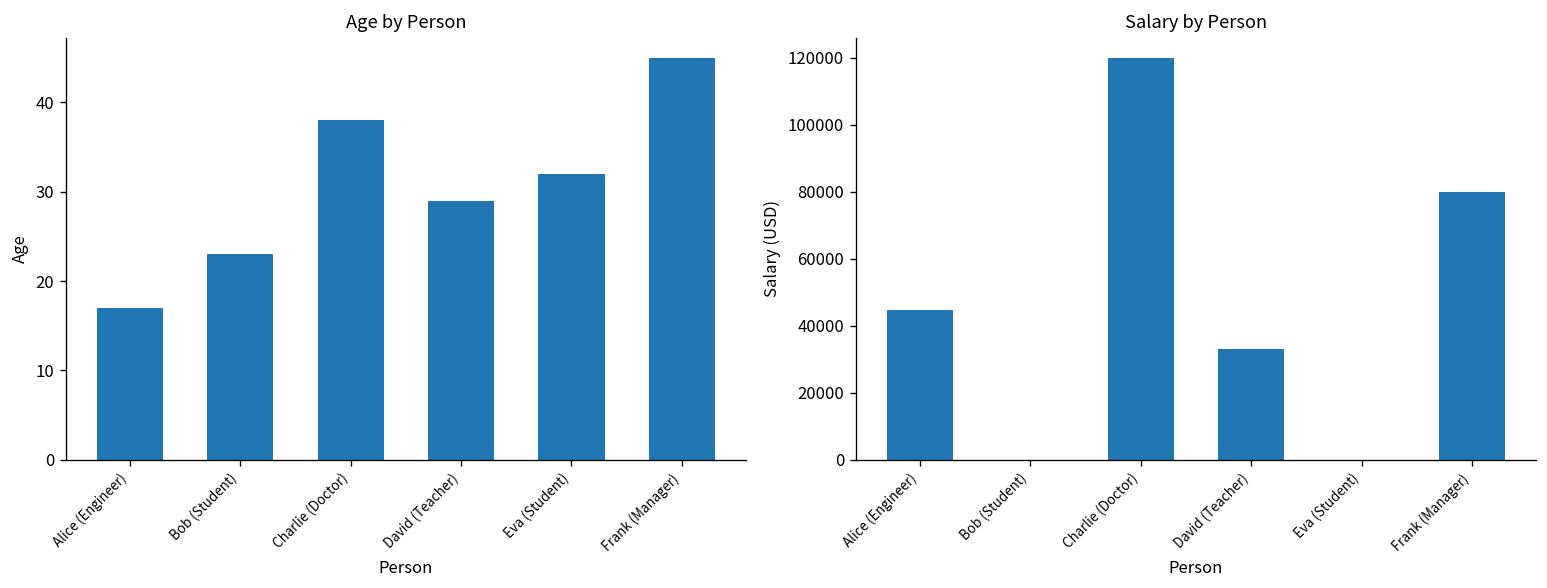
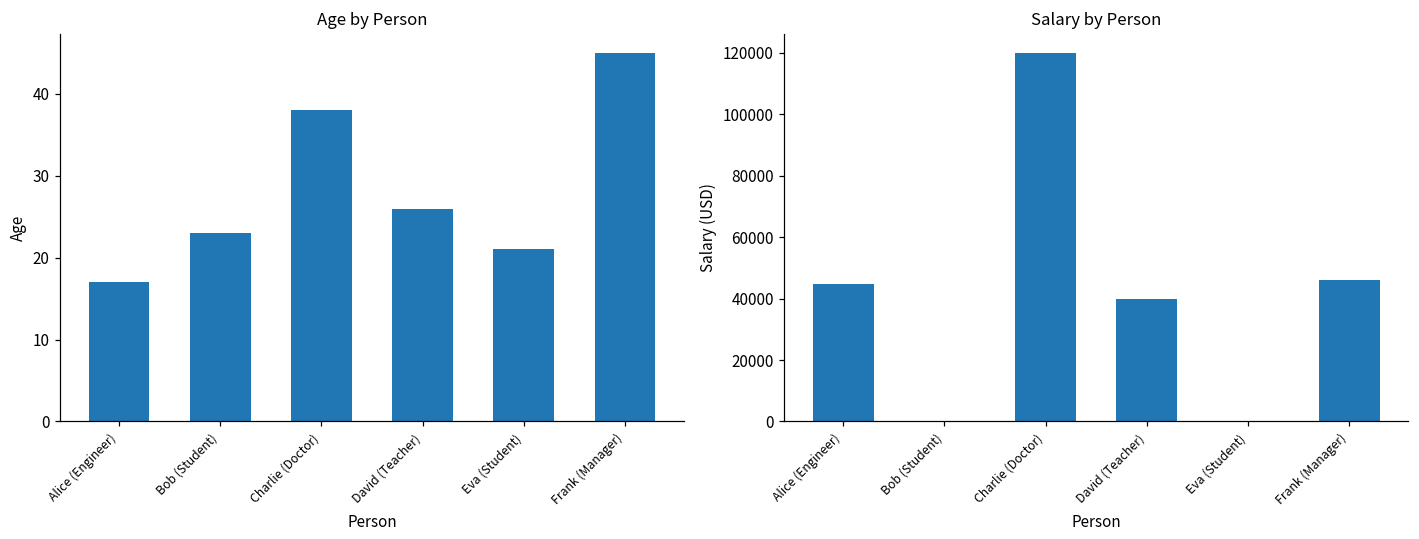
Age by Person, David (Teacher): 29 -> 26
Age by Person, Eva (Student): 32 -> 21
Salary by Person, David (Teacher): 33000 -> 40000
Salary by Person, Frank (Manager): 80000 -> 46000
